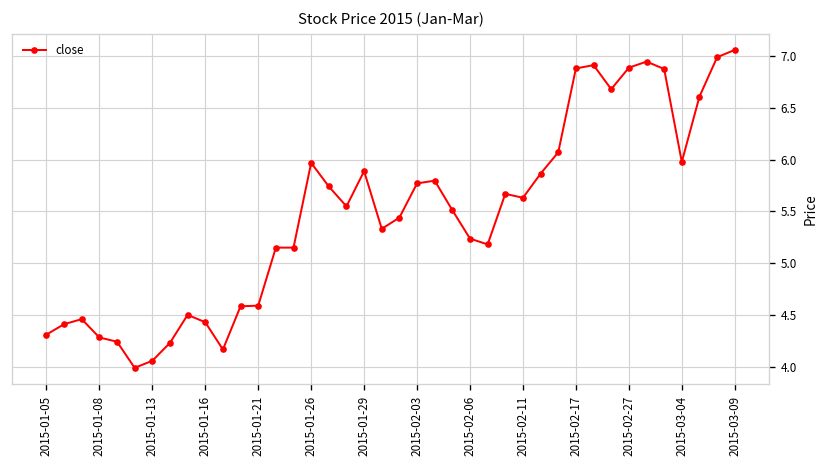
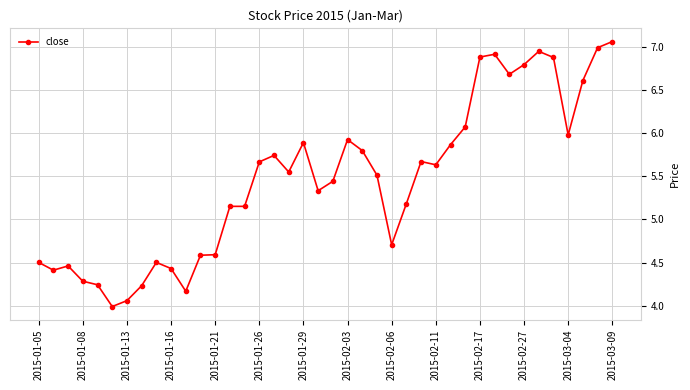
2015-01-05: 4.3 -> 4.5
2015-01-26: 6.0 -> 5.7
2015-02-03: 5.8 -> 5.9
2015-02-06: 5.2 -> 4.7
2015-02-27: 6.9 -> 6.8
